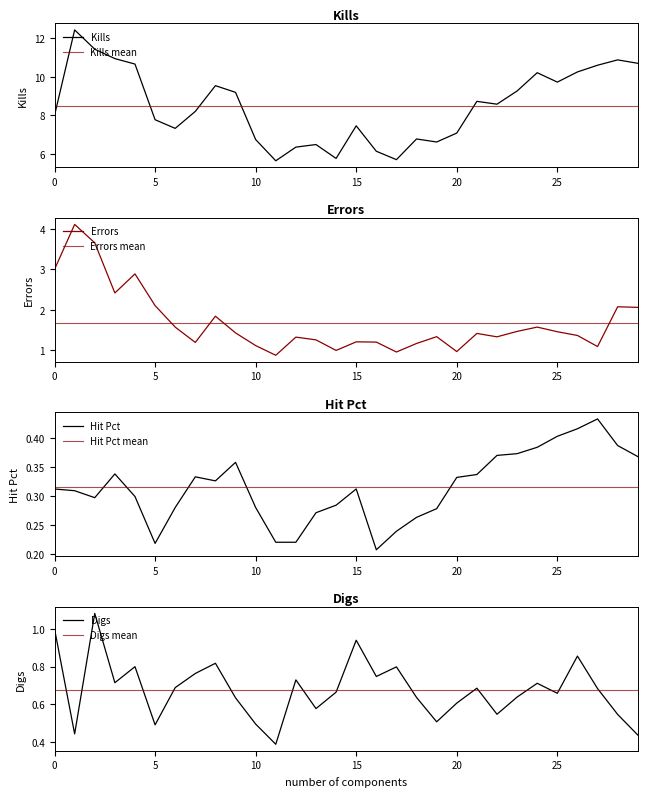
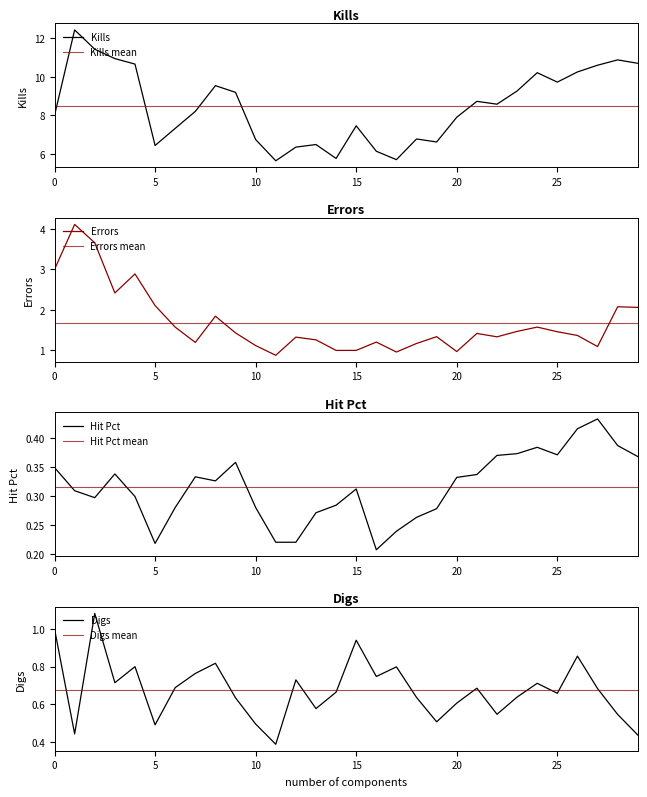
Kills, 5: 7.8 -> 6.4
Kills, 20: 7.1 -> 7.9
Errors, 15: 1.2 -> 1.0
Hit Pct, 0: 0.31 -> 0.35
Hit Pct, 25: 0.40 -> 0.37
